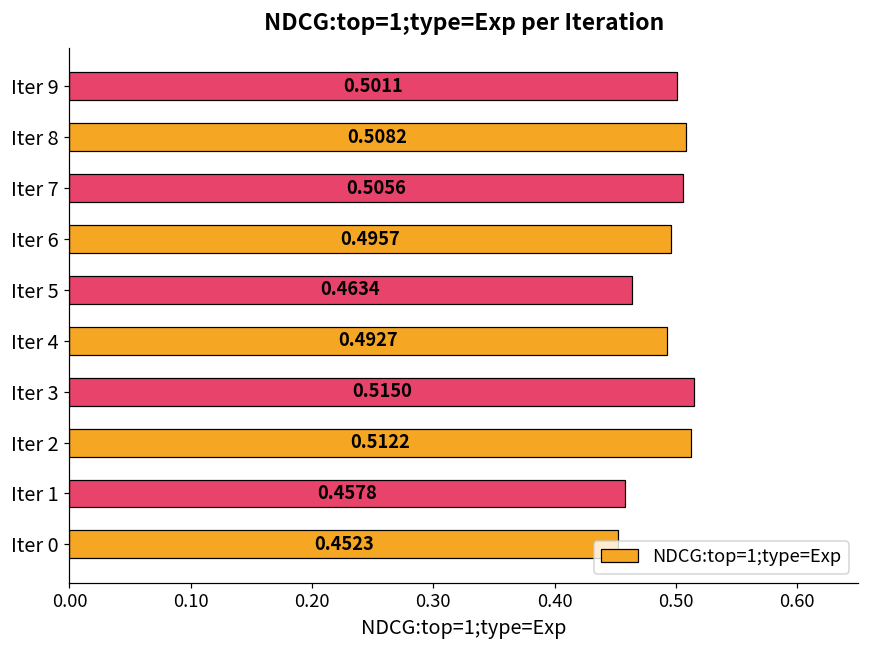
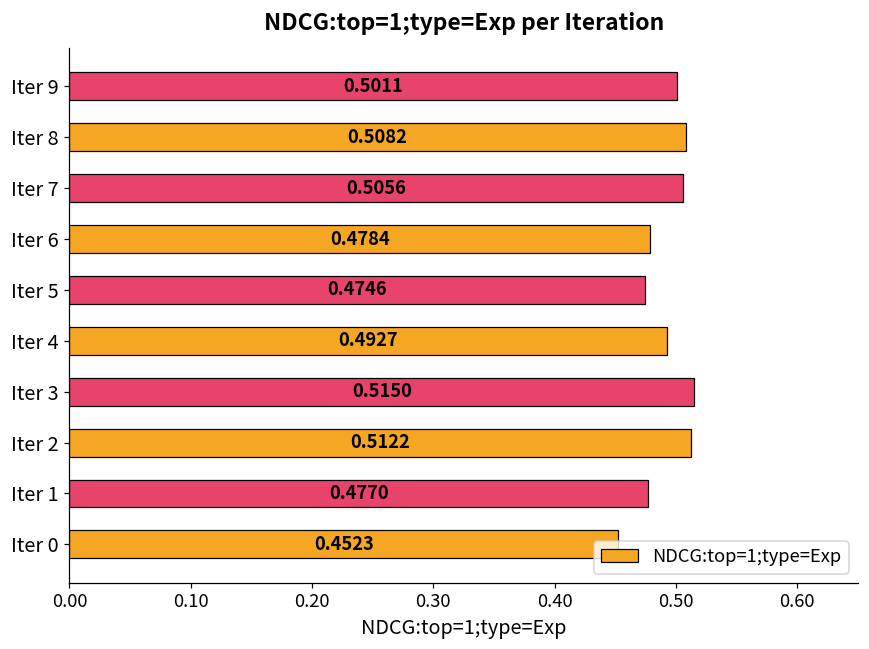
Iter 6: 0.4957 -> 0.4784
Iter 5: 0.4634 -> 0.4746
Iter 1: 0.4578 -> 0.4770
